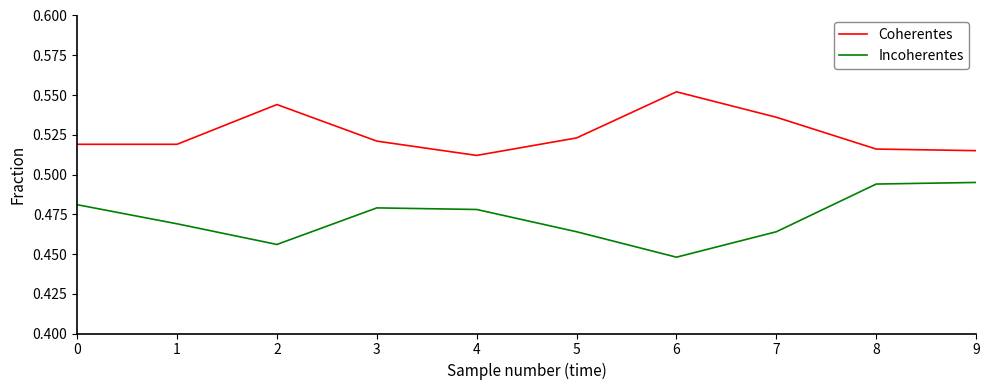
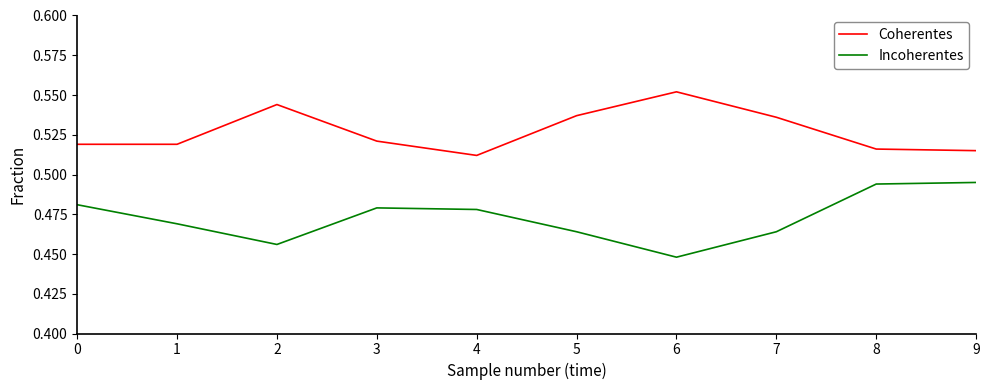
Coherentes, 5: 0.523 -> 0.537
